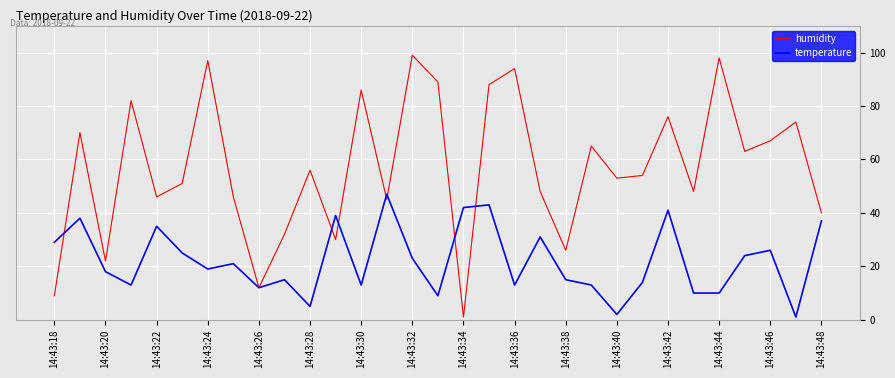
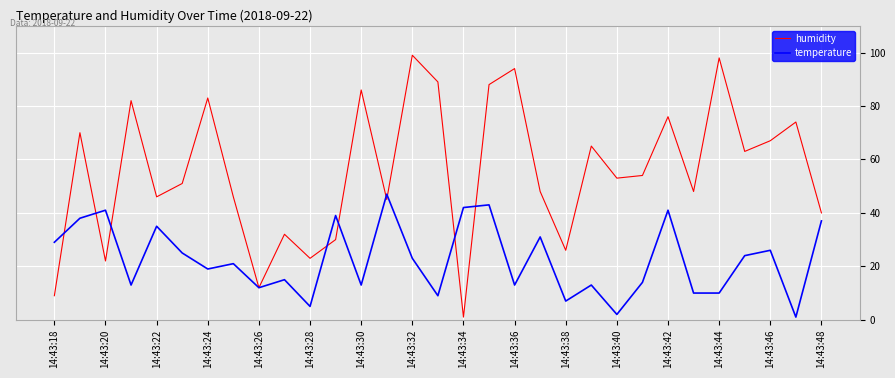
temperature, 14:43:20: 18 -> 41
humidity, 14:43:24: 97 -> 83
humidity, 14:43:28: 56 -> 23
temperature, 14:43:38: 15 -> 7
